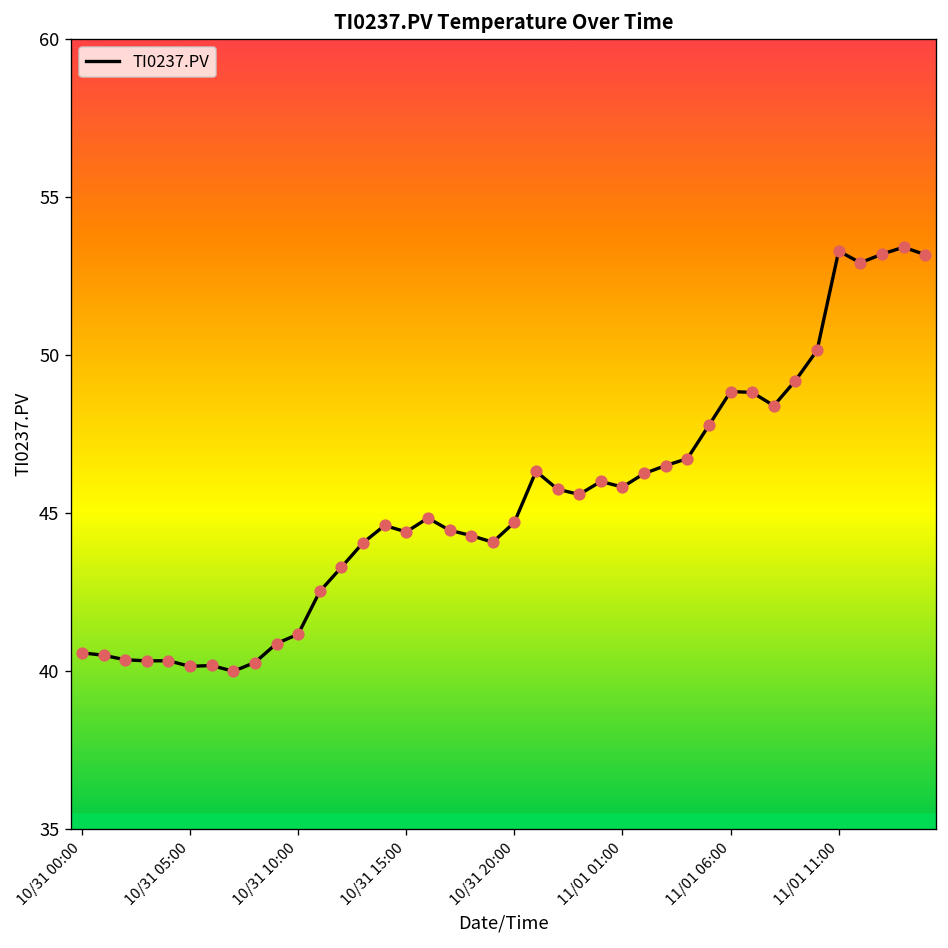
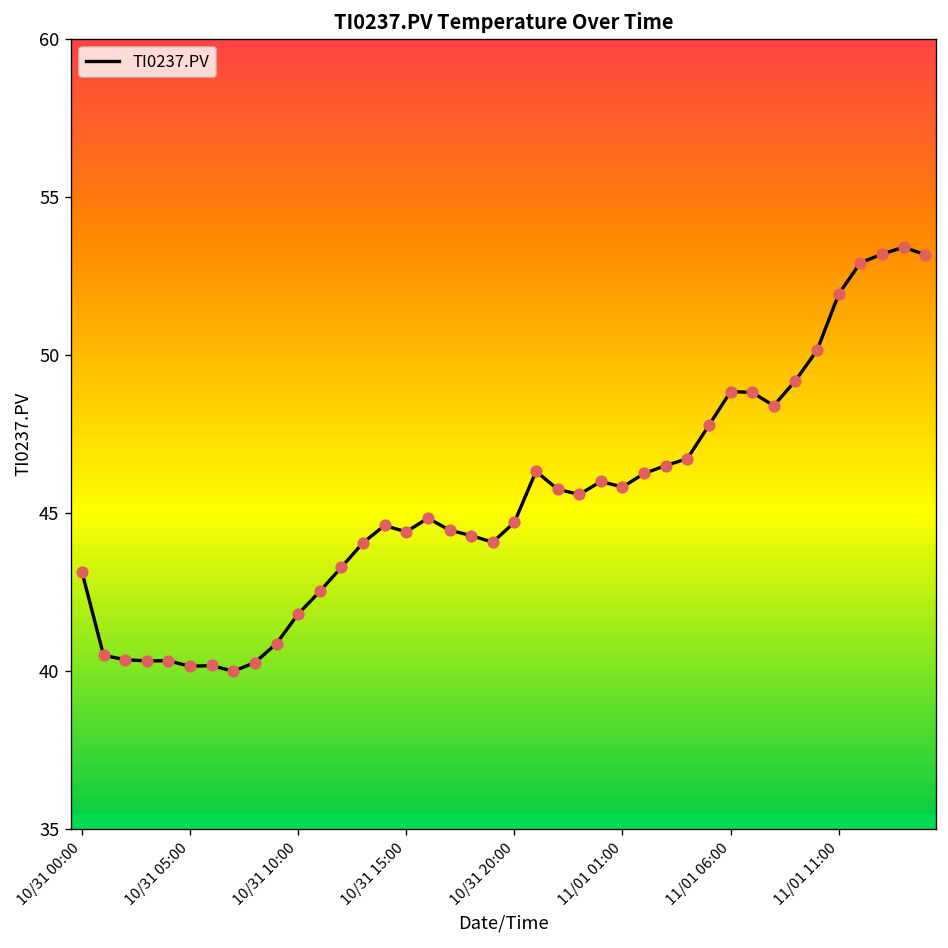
10/31 00:00: 40.6 -> 43.1
10/31 10:00: 41.2 -> 41.8
11/01 11:00: 53.3 -> 51.9
